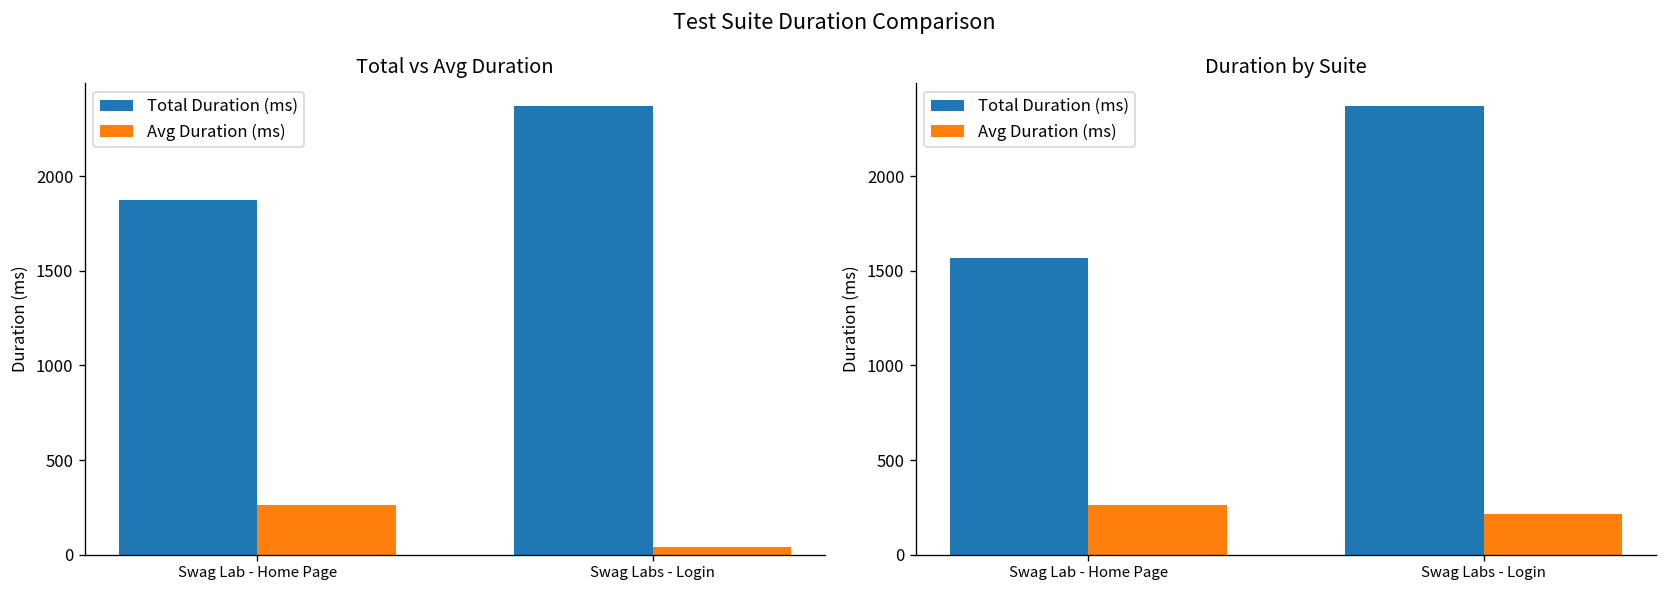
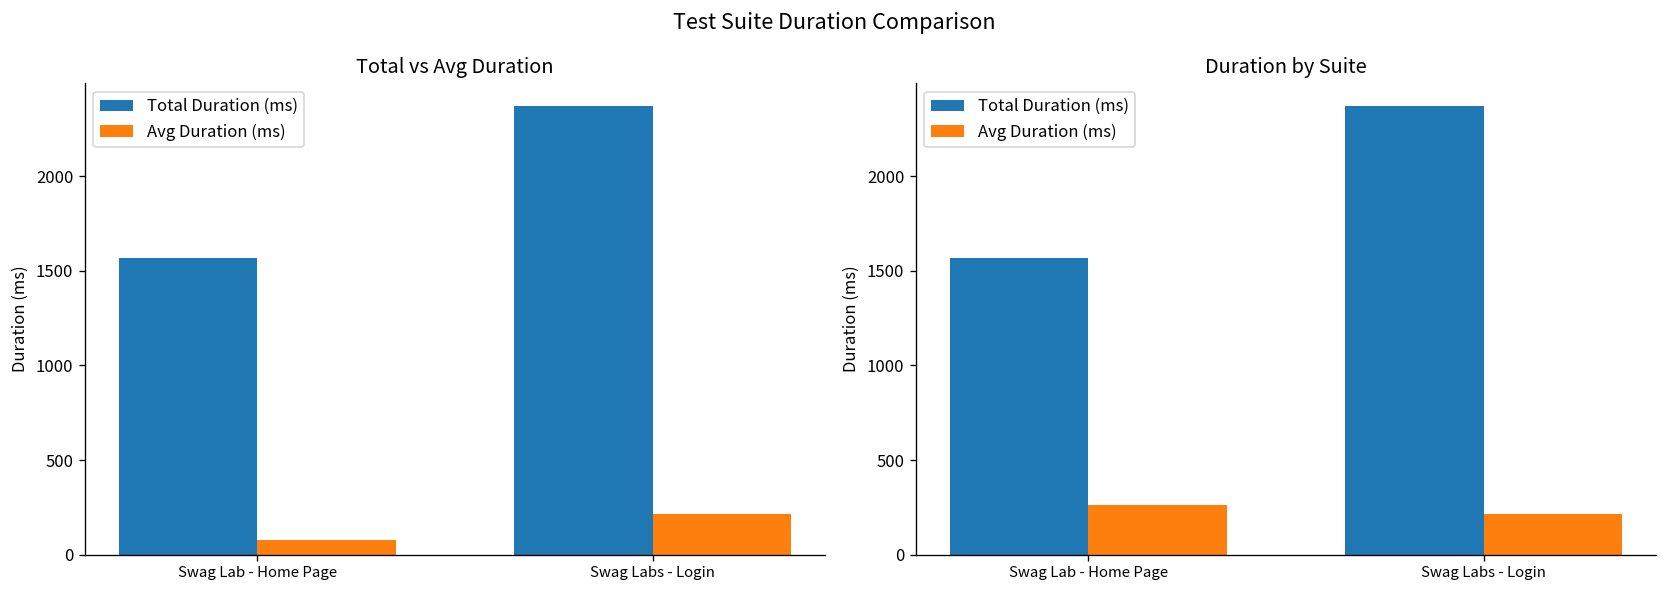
Total vs Avg Duration, Total Duration (ms), Swag Lab - Home Page: 1870 -> 1570
Total vs Avg Duration, Avg Duration (ms), Swag Lab - Home Page: 260 -> 80
Total vs Avg Duration, Avg Duration (ms), Swag Labs - Login: 40 -> 220
